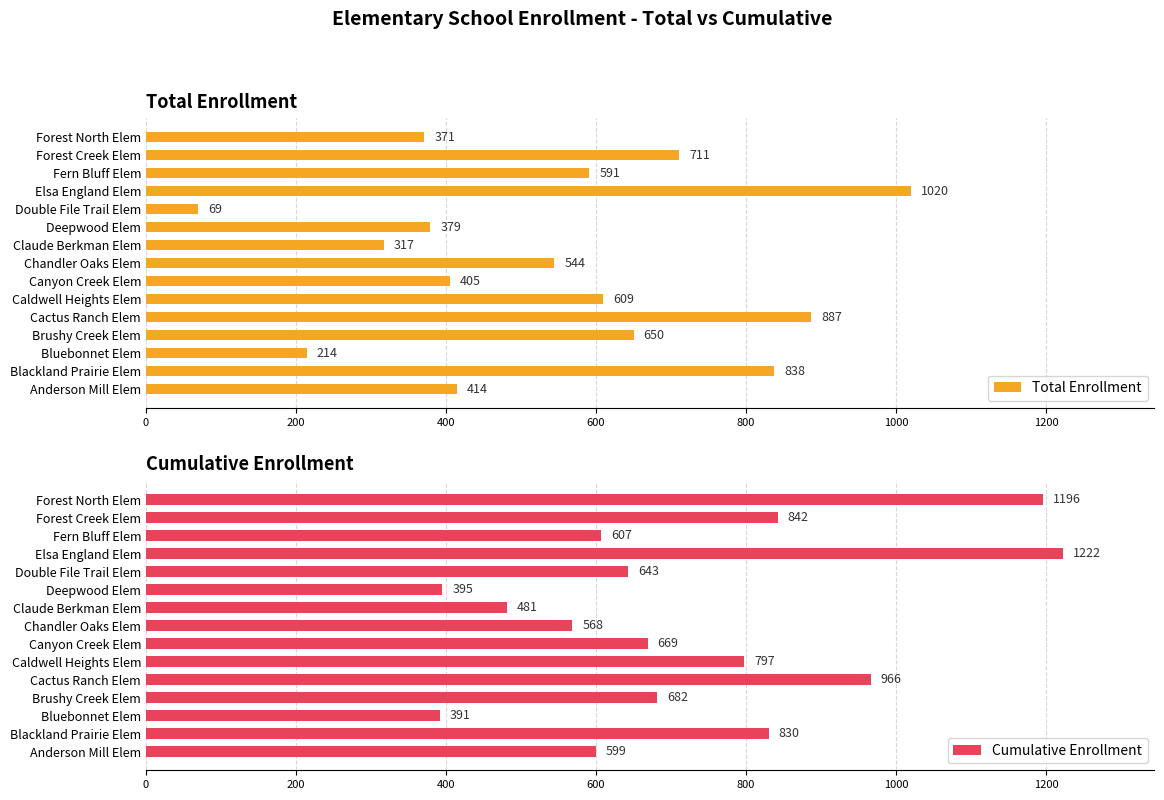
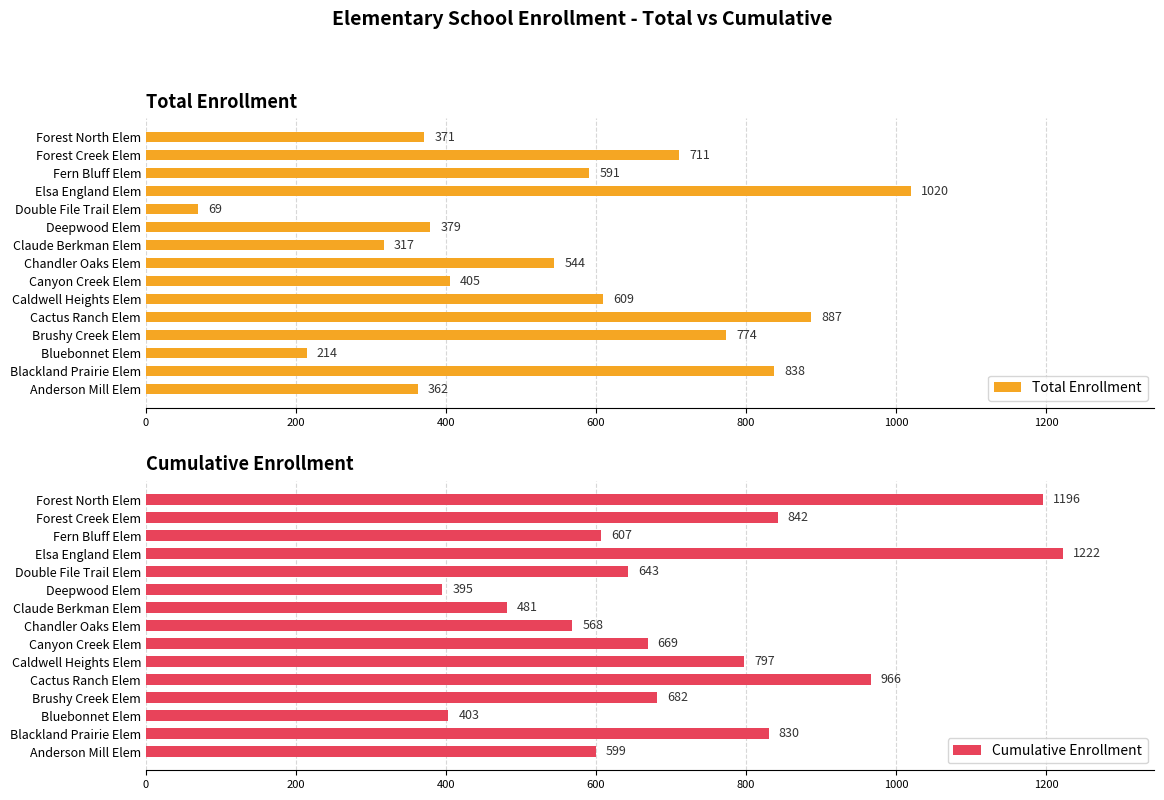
Total Enrollment, Brushy Creek Elem: 650 -> 774
Total Enrollment, Anderson Mill Elem: 414 -> 362
Cumulative Enrollment, Bluebonnet Elem: 391 -> 403
